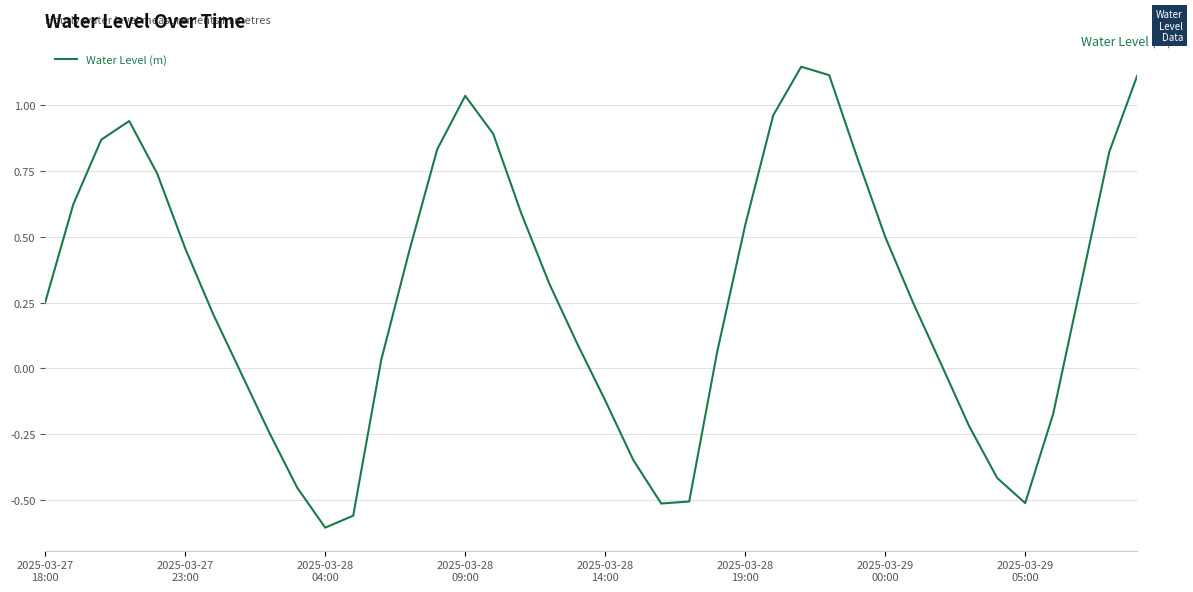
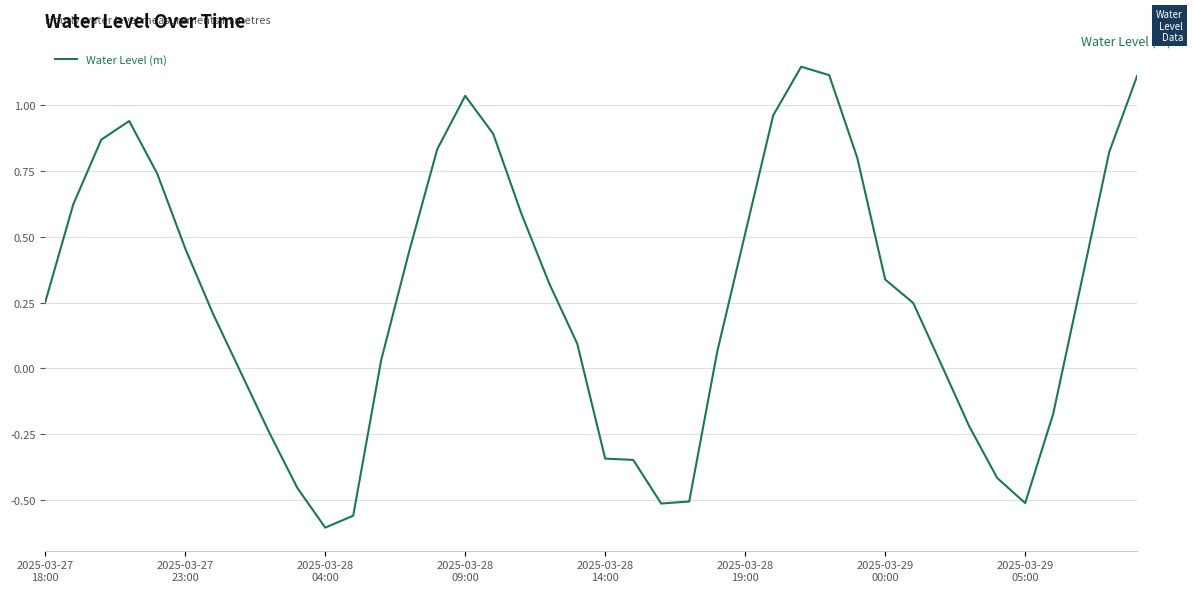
2025-03-28 14:00: -0.12 -> -0.34
2025-03-28 19:00: 0.54 -> 0.51
2025-03-29 00:00: 0.50 -> 0.34
